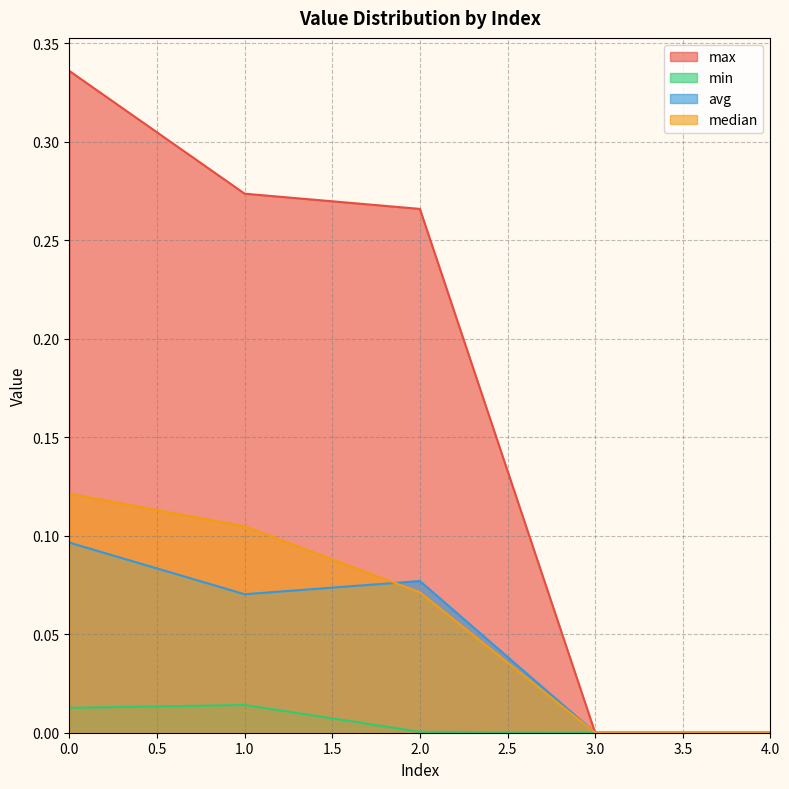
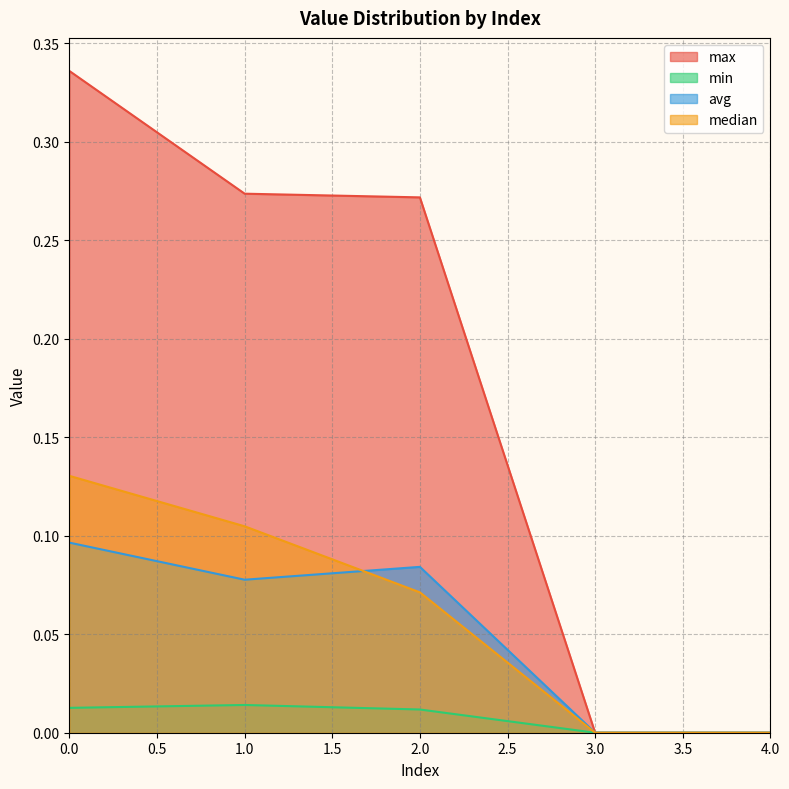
median, 0.0: 0.121 -> 0.130
avg, 1.0: 0.070 -> 0.078
max, 2.0: 0.266 -> 0.272
min, 2.0: 0.000 -> 0.012
avg, 2.0: 0.077 -> 0.084
